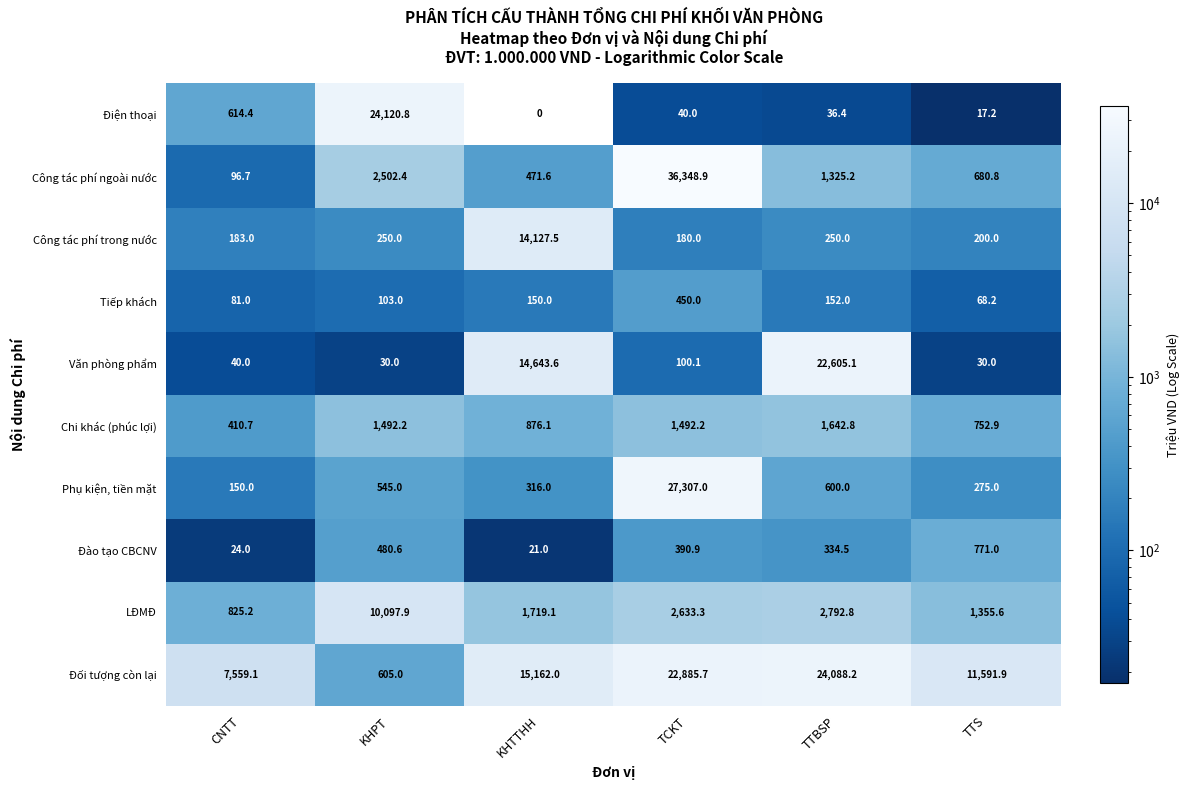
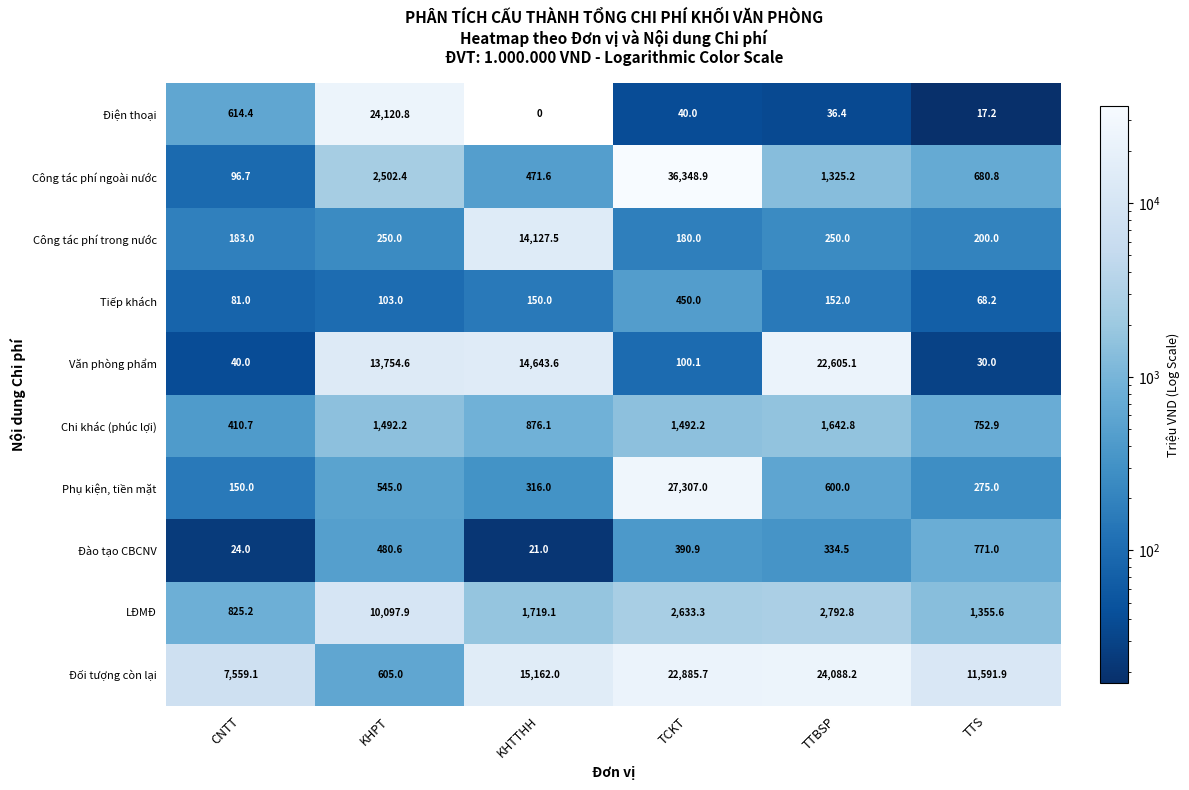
Văn phòng phẩm, KHPT: 30.0 -> 13,754.6
